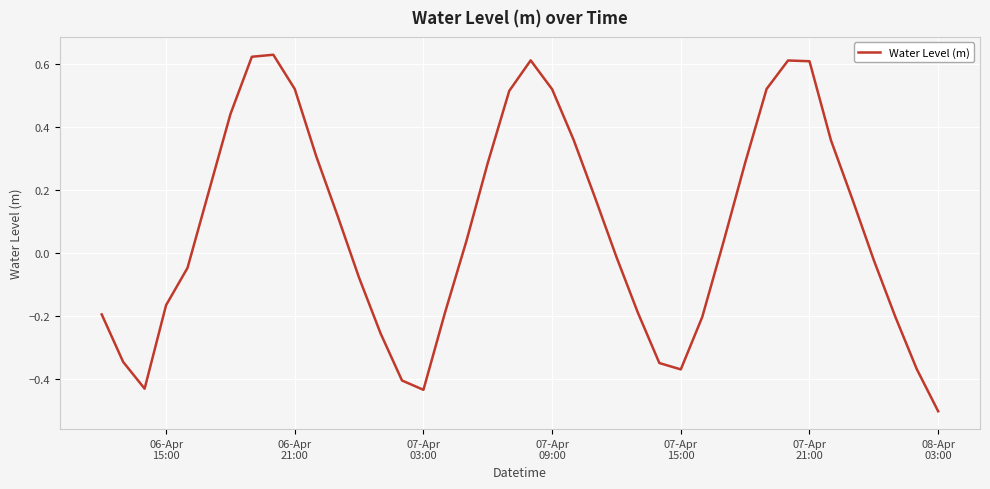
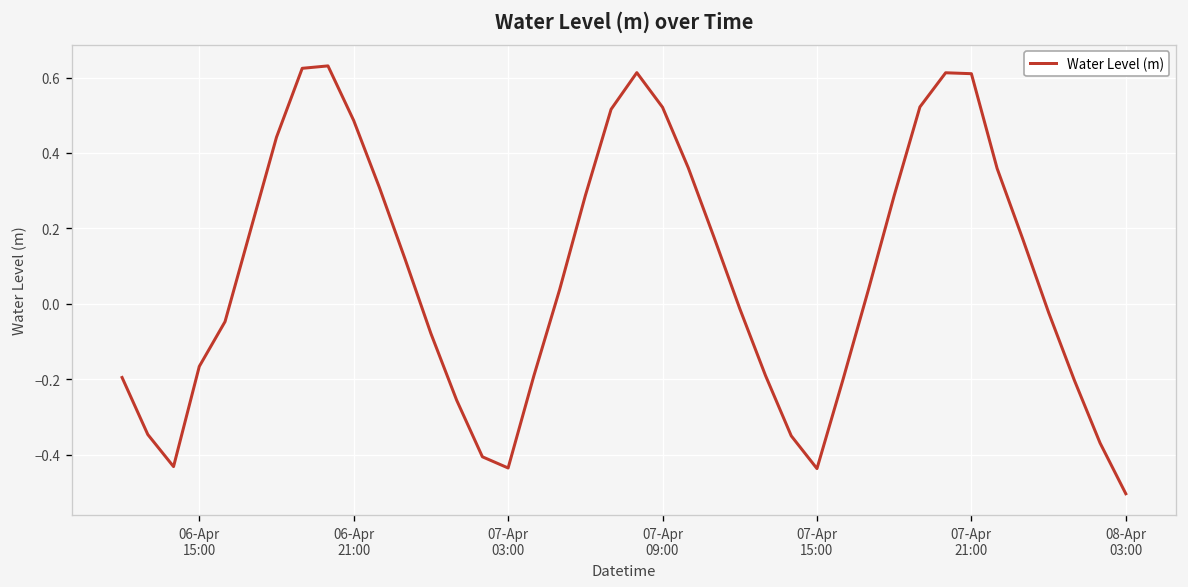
06-Apr 21:00: 0.52 -> 0.49
07-Apr 15:00: -0.37 -> -0.44
